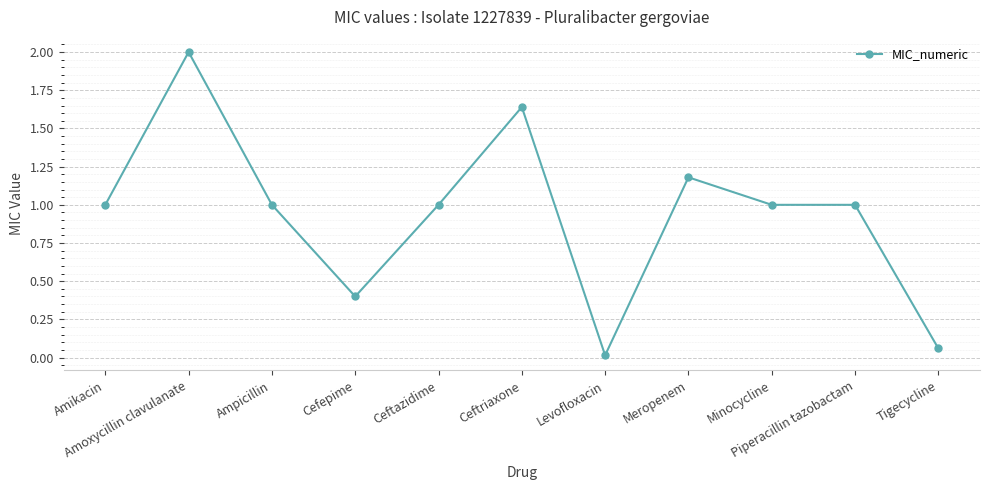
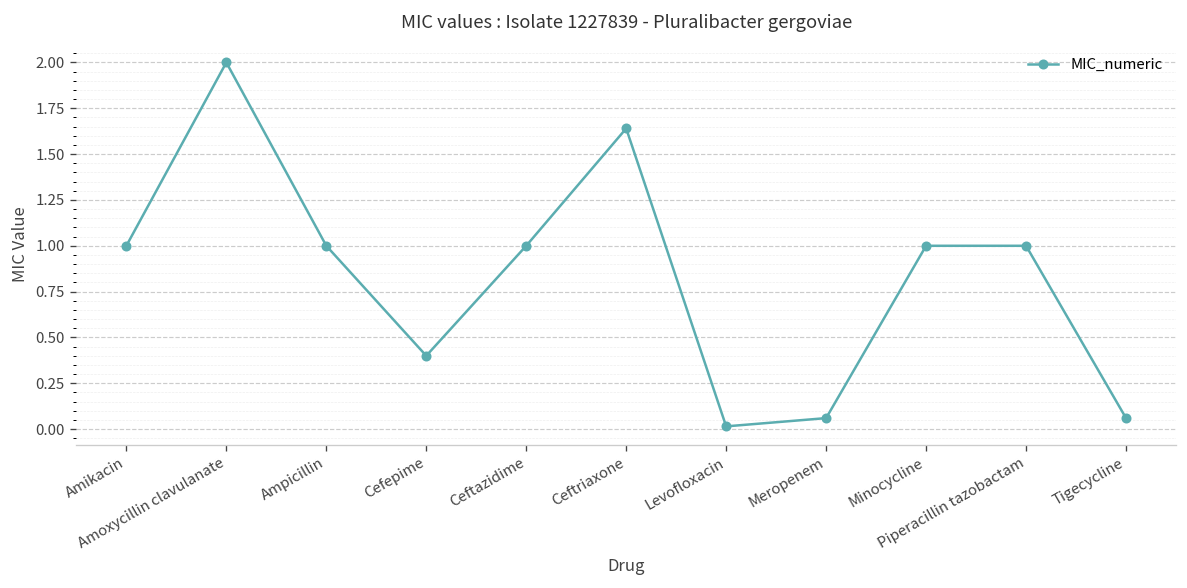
Meropenem: 1.18 -> 0.06
